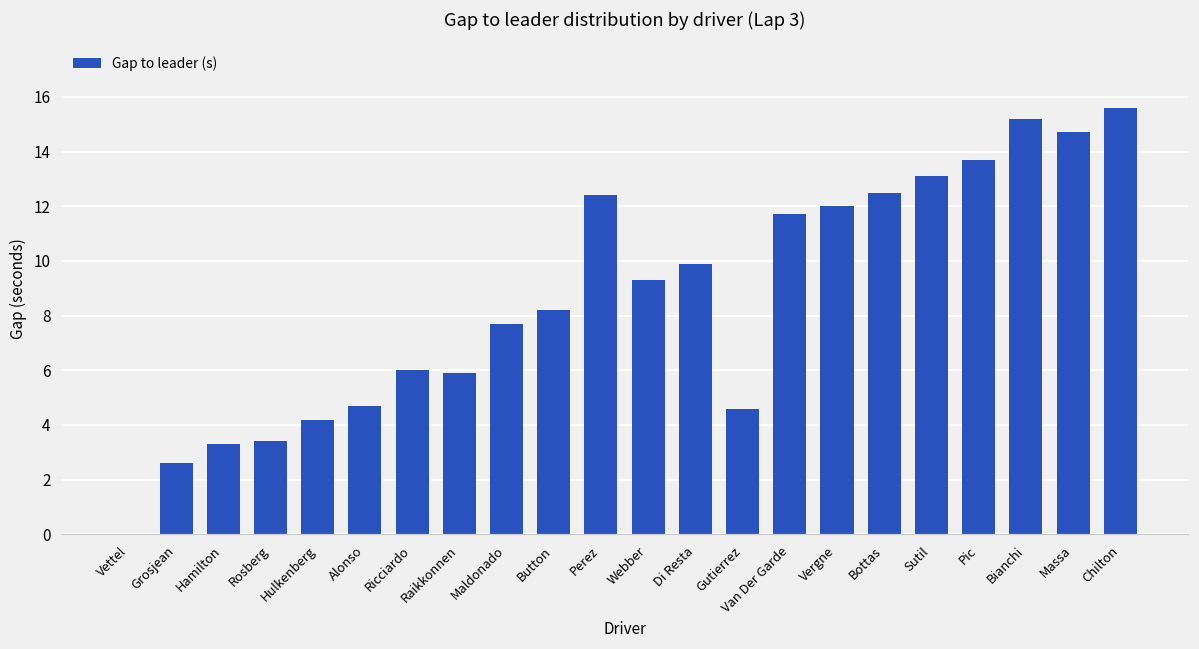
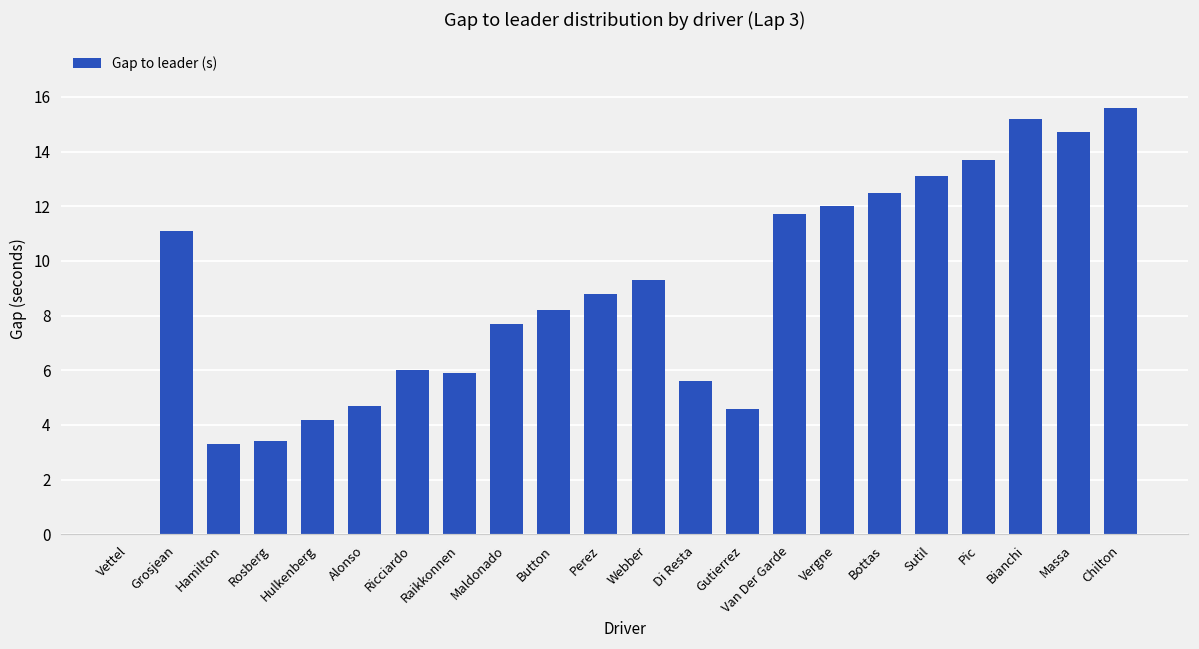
Grosjean: 2.6 -> 11.1
Perez: 12.4 -> 8.8
Di Resta: 9.9 -> 5.6
